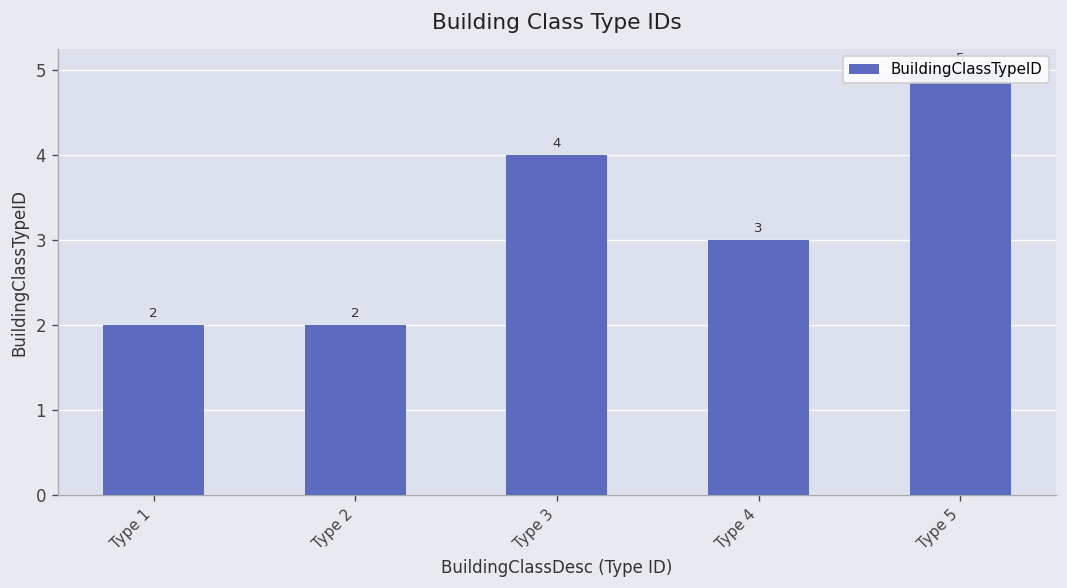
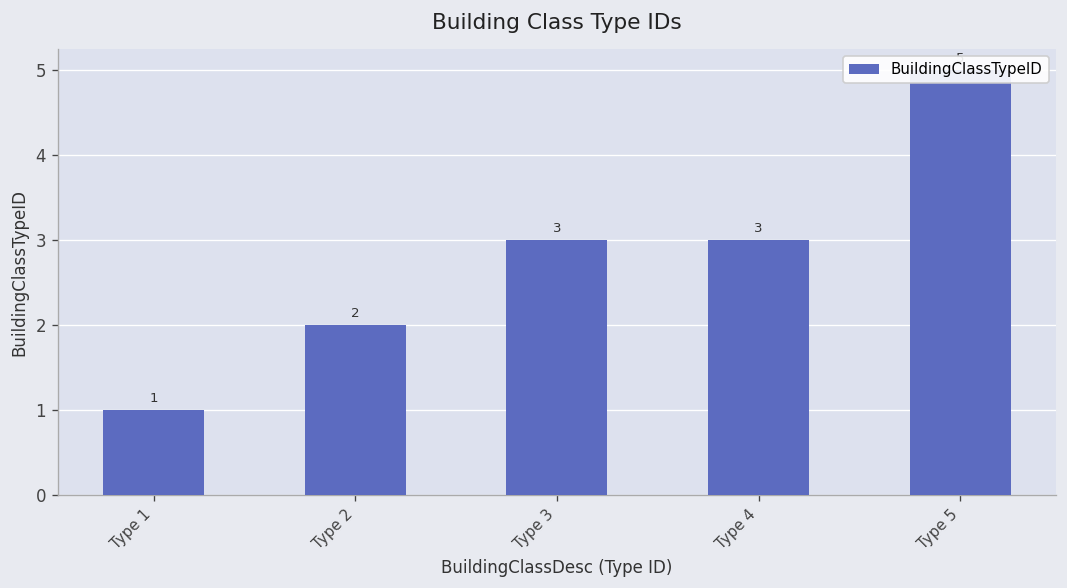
Type 1: 2 -> 1
Type 3: 4 -> 3
